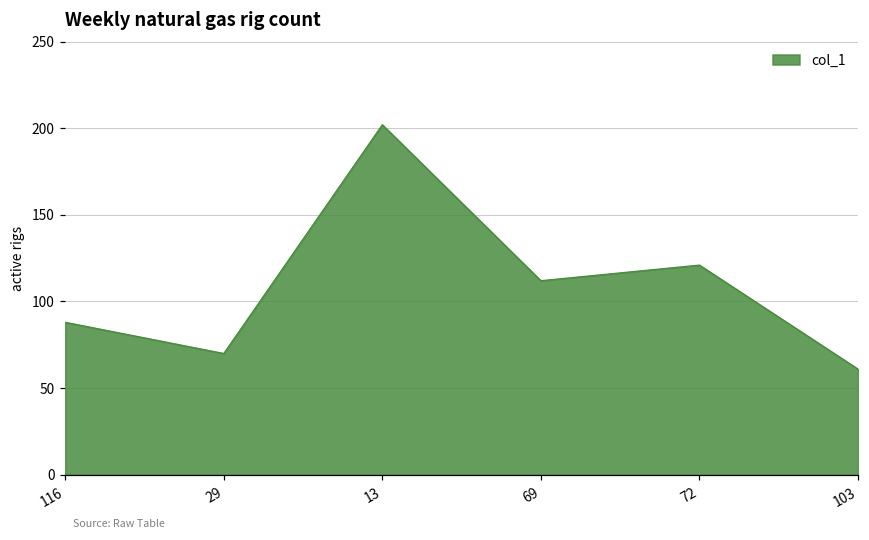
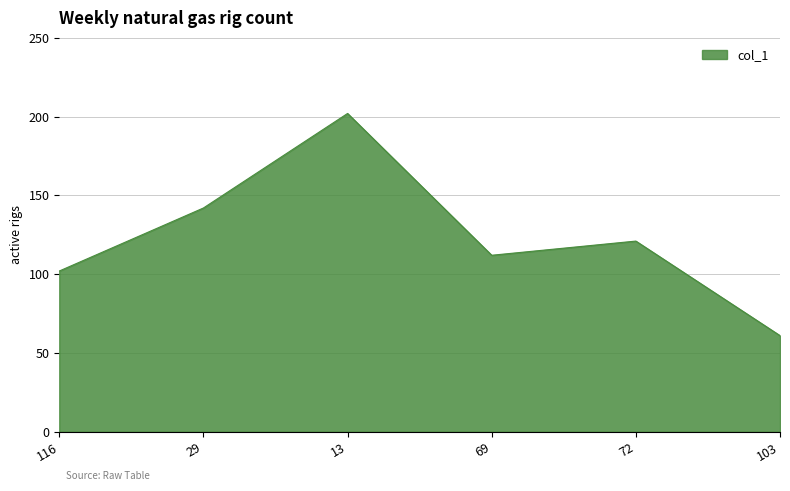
116: 88 -> 102
29: 70 -> 142
